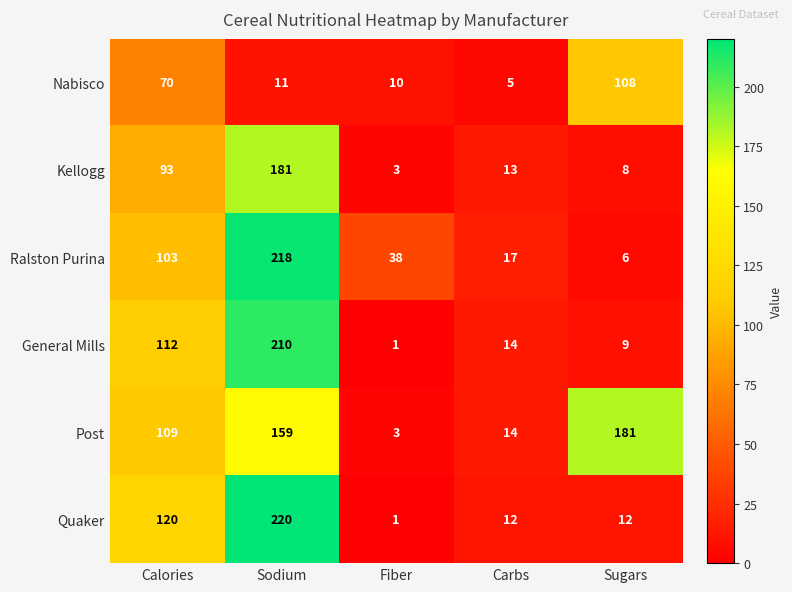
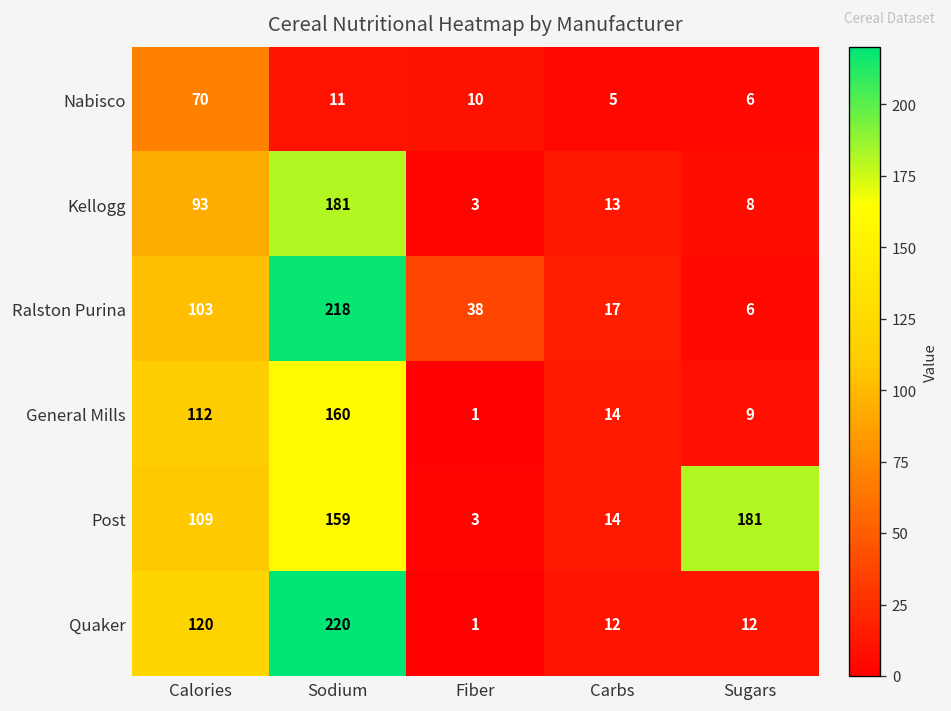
Nabisco, Sugars: 108 -> 6
General Mills, Sodium: 210 -> 160
